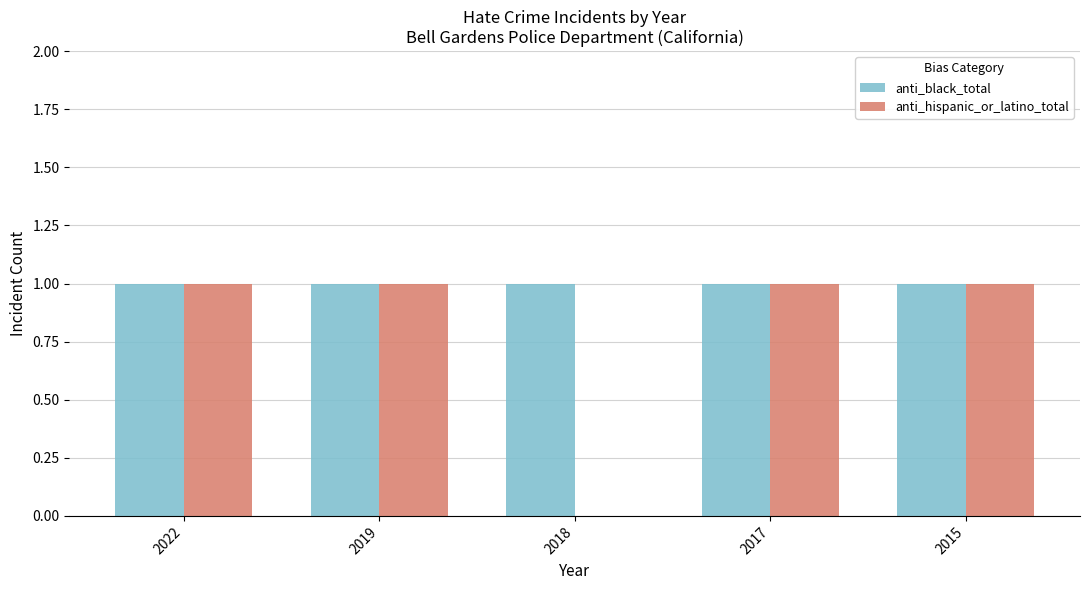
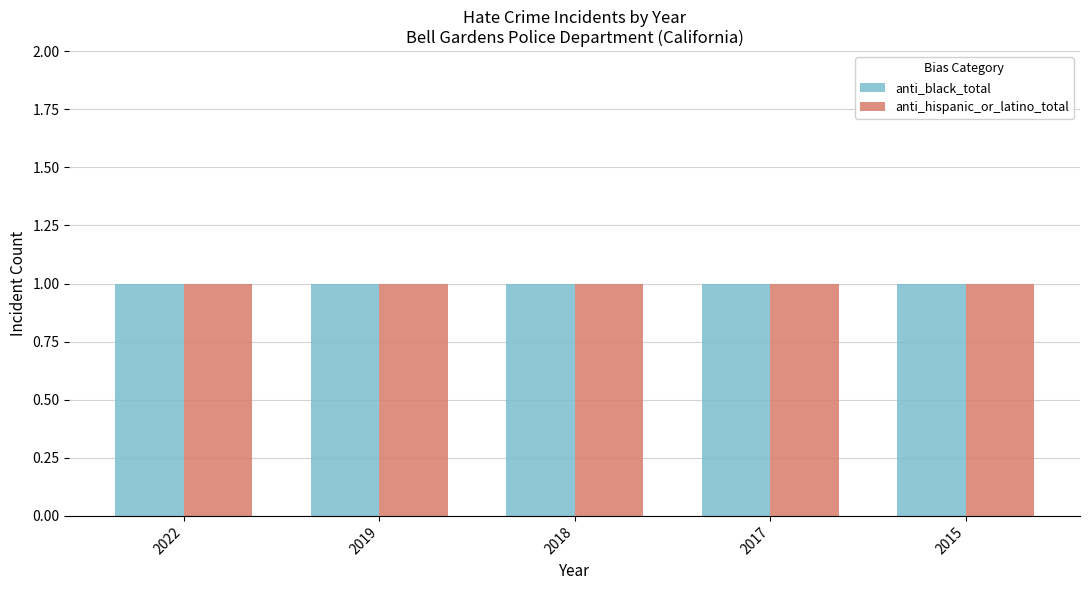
anti_hispanic_or_latino_total, 2018: 0 -> 1
